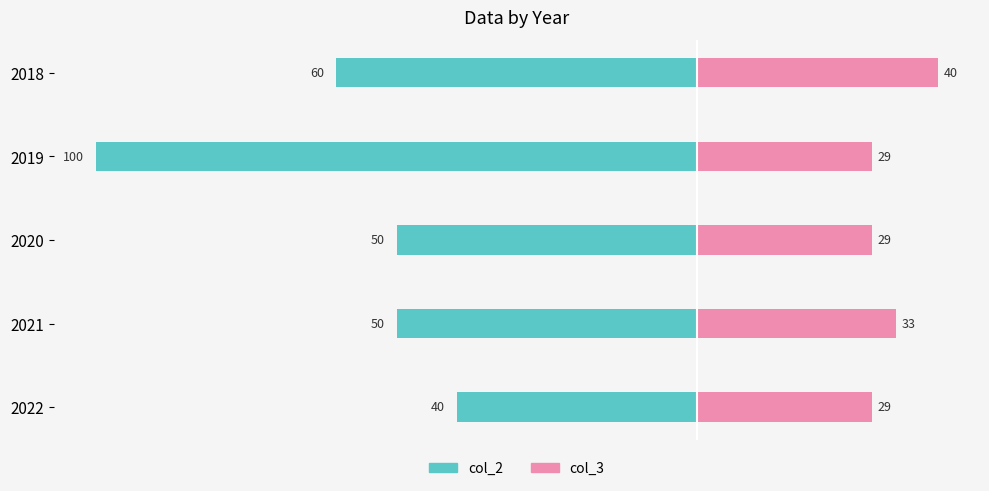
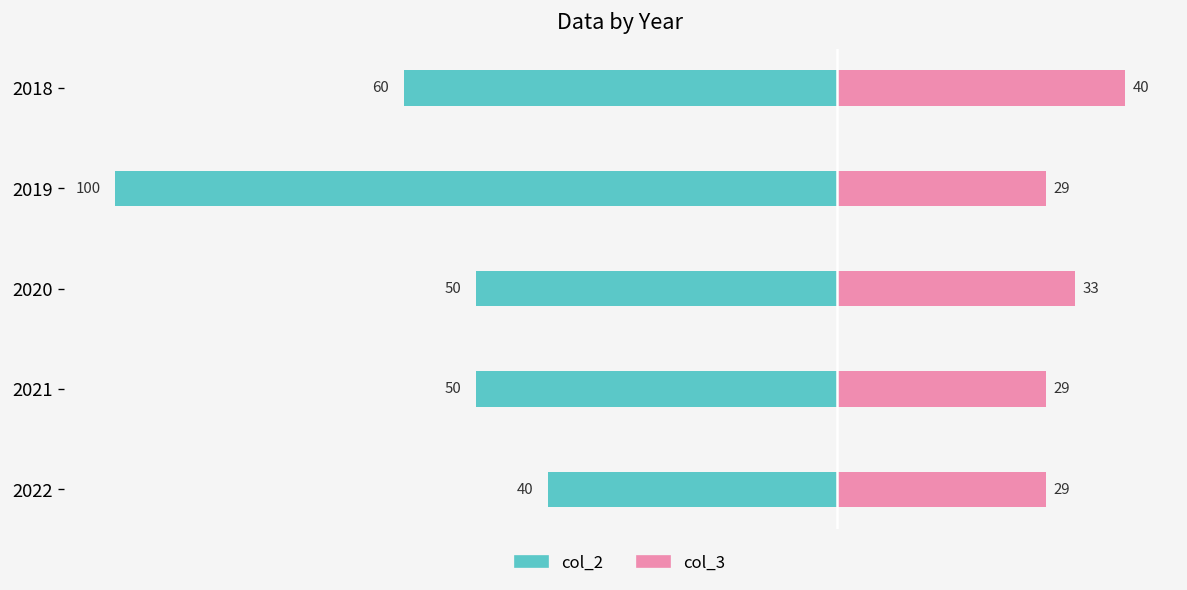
col_3, 2020: 29 -> 33
col_3, 2021: 33 -> 29
